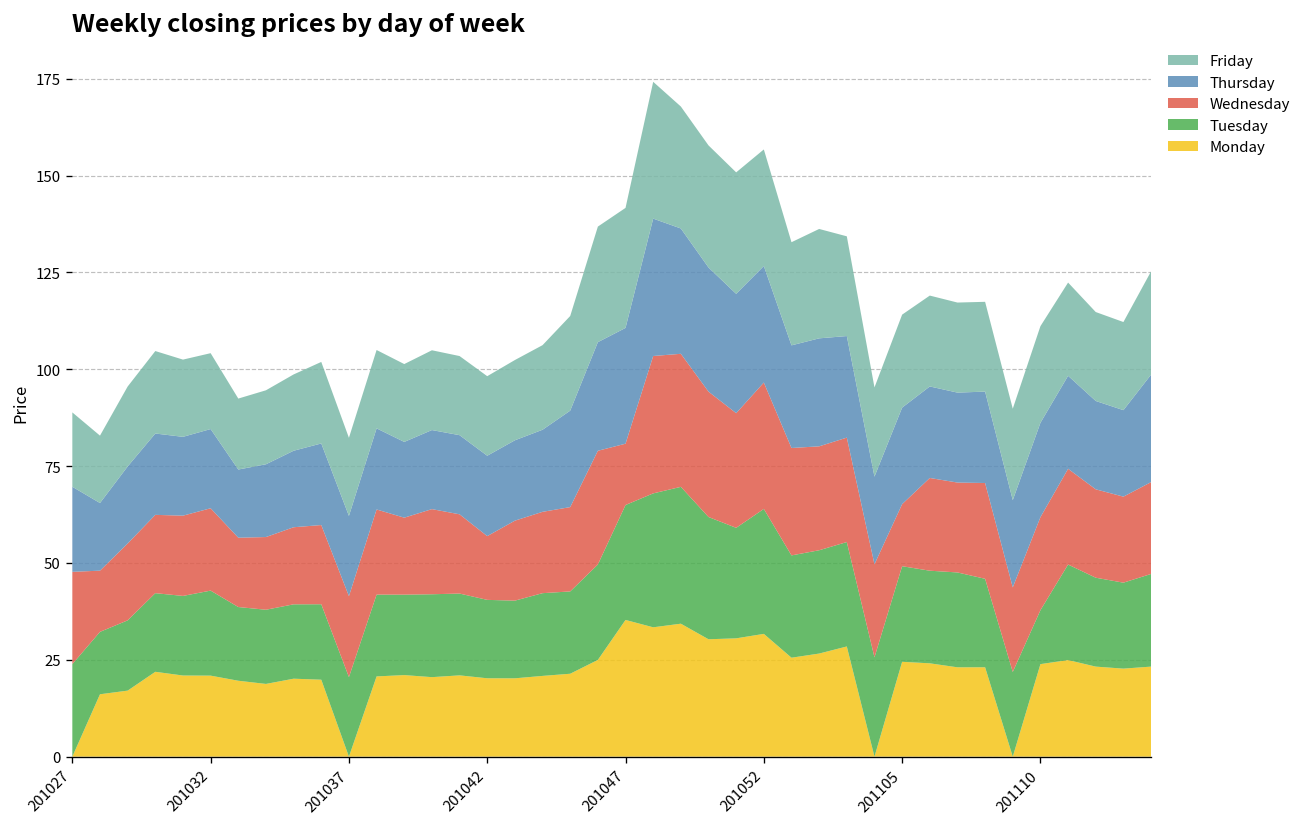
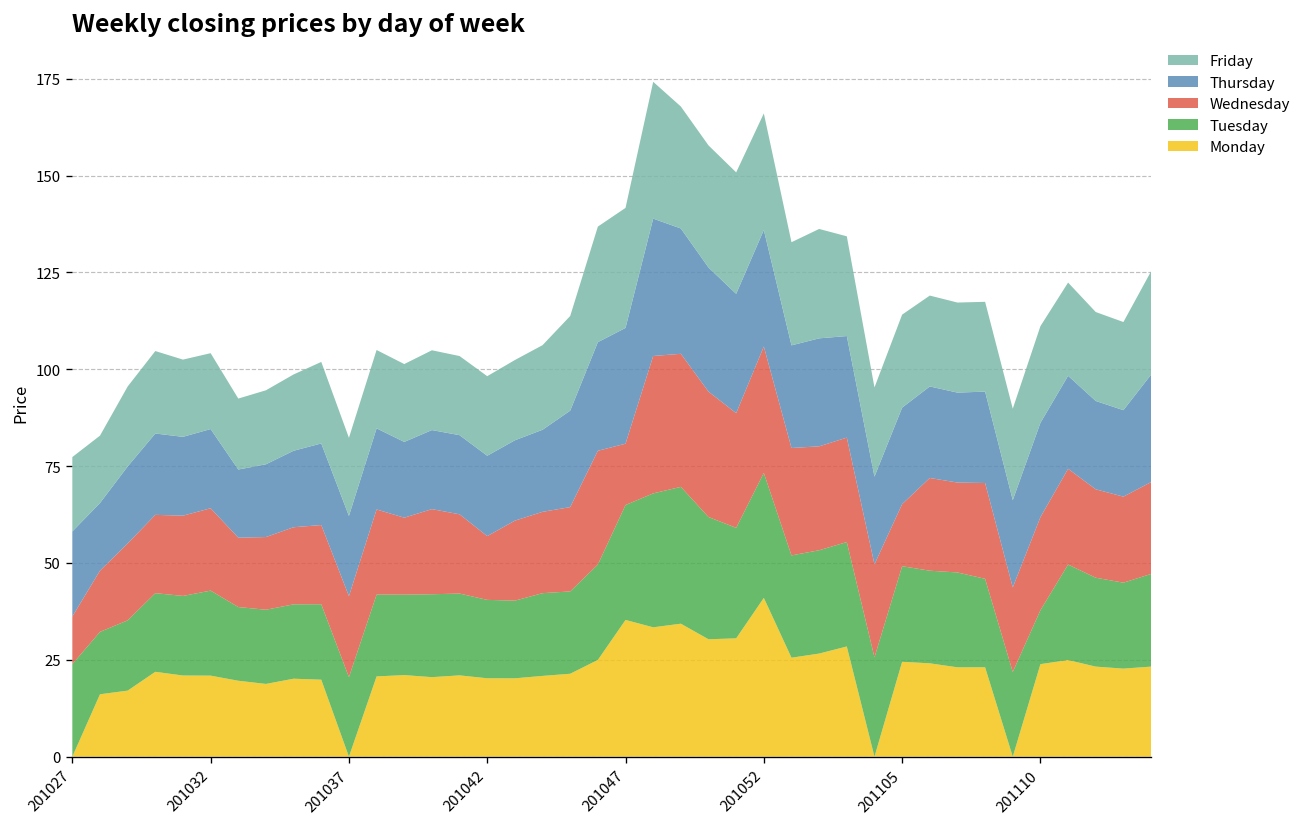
Wednesday, 201027: 24 -> 12
Monday, 201052: 32 -> 41
